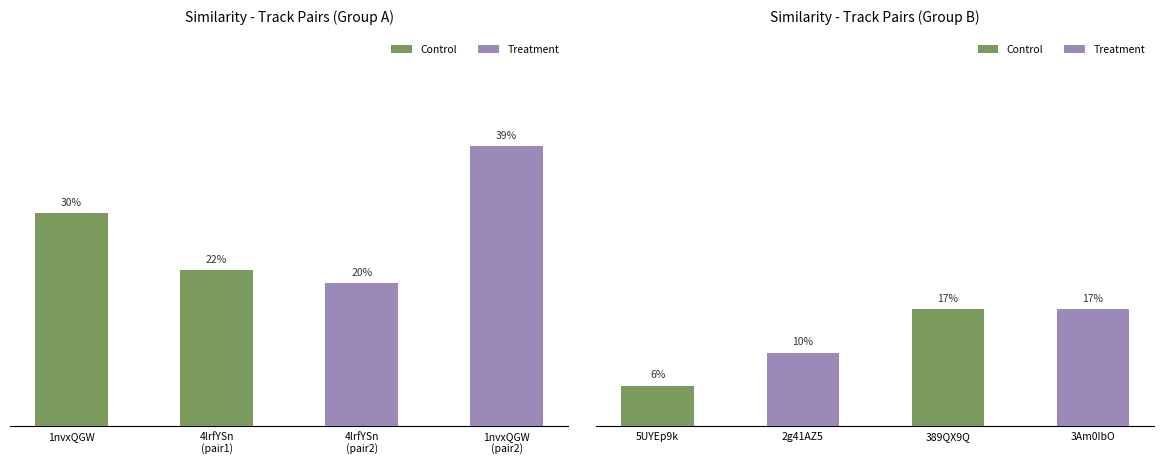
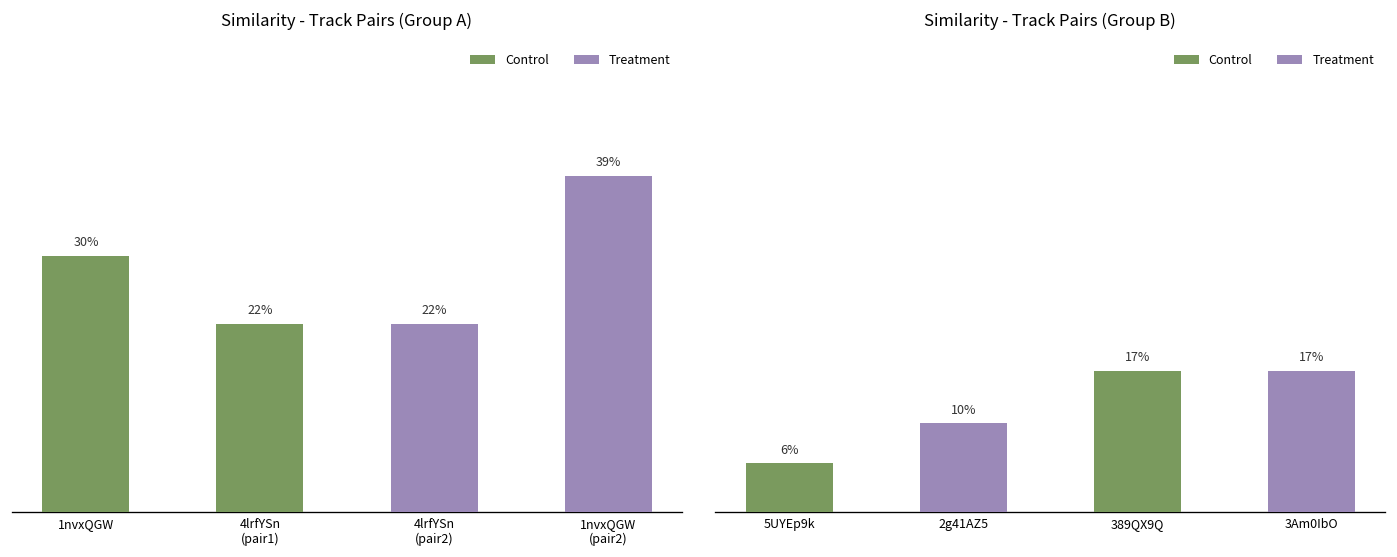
Similarity - Track Pairs (Group A), 4lrfYSn (pair2): 20% -> 22%
